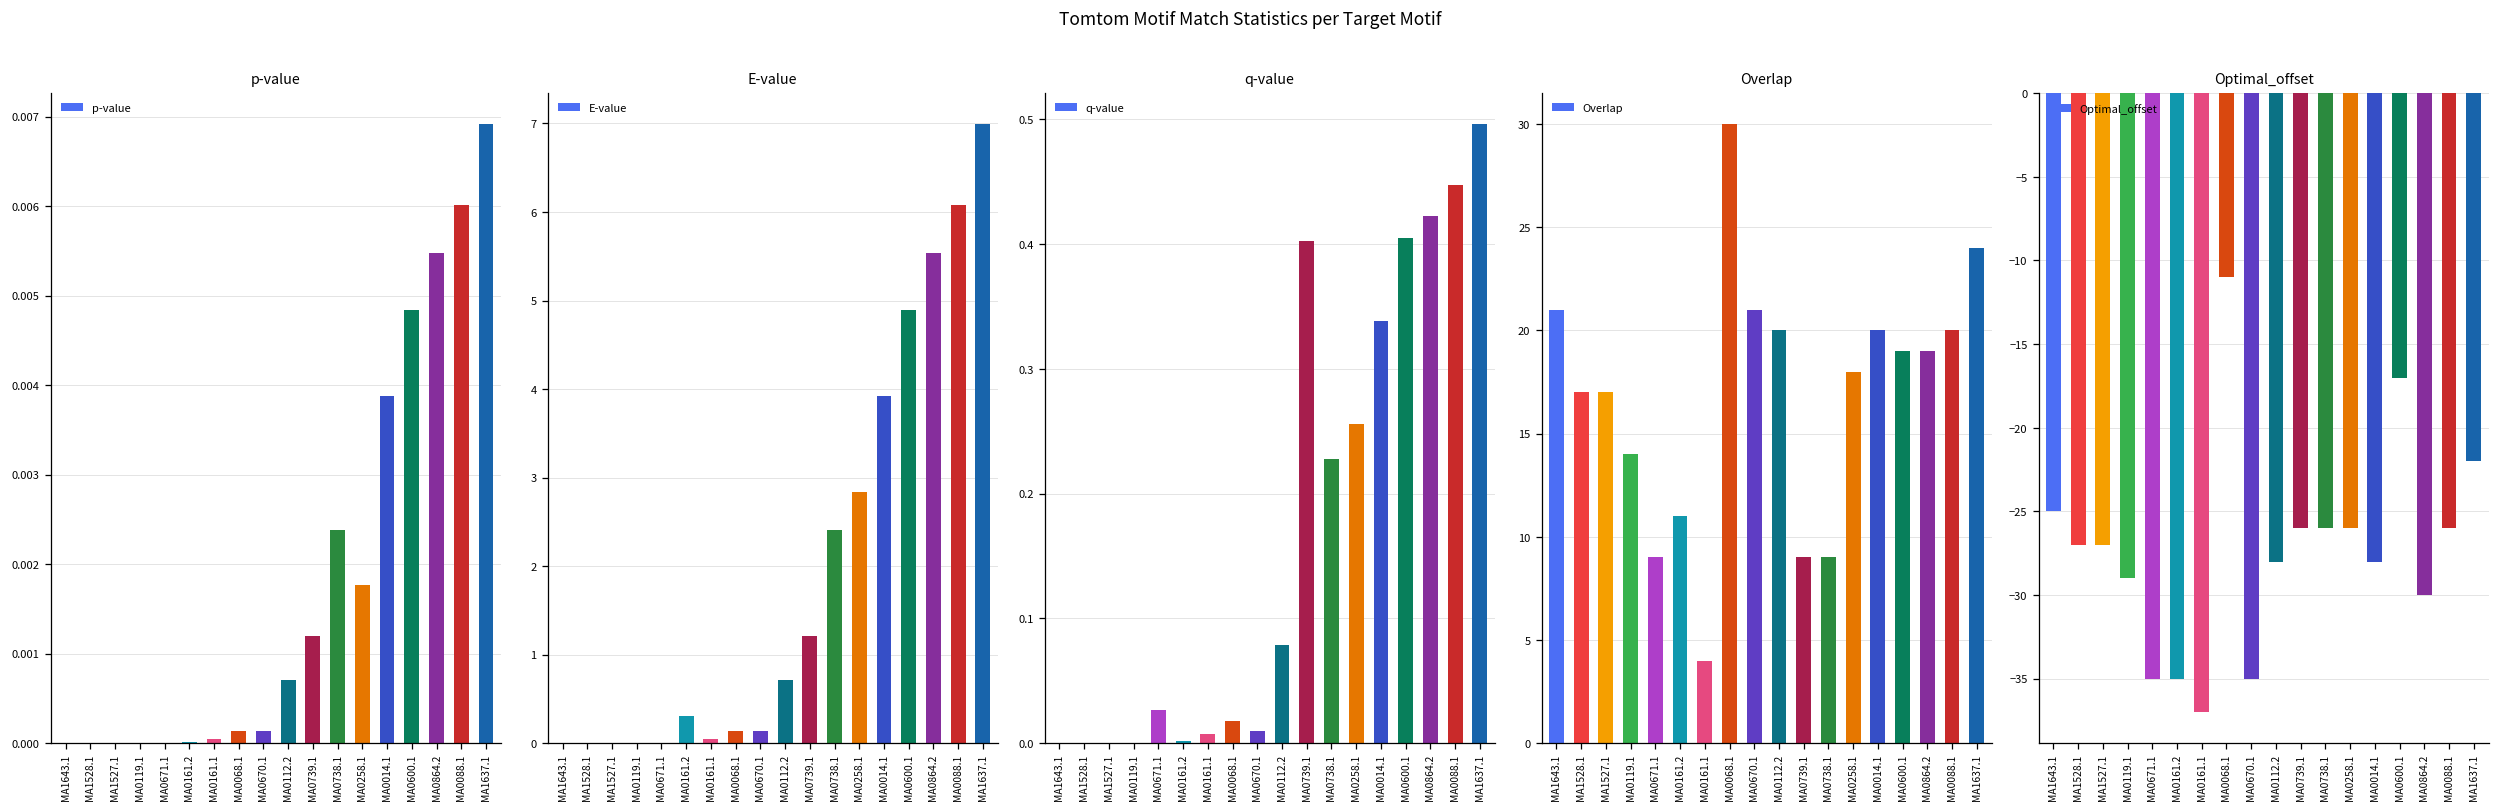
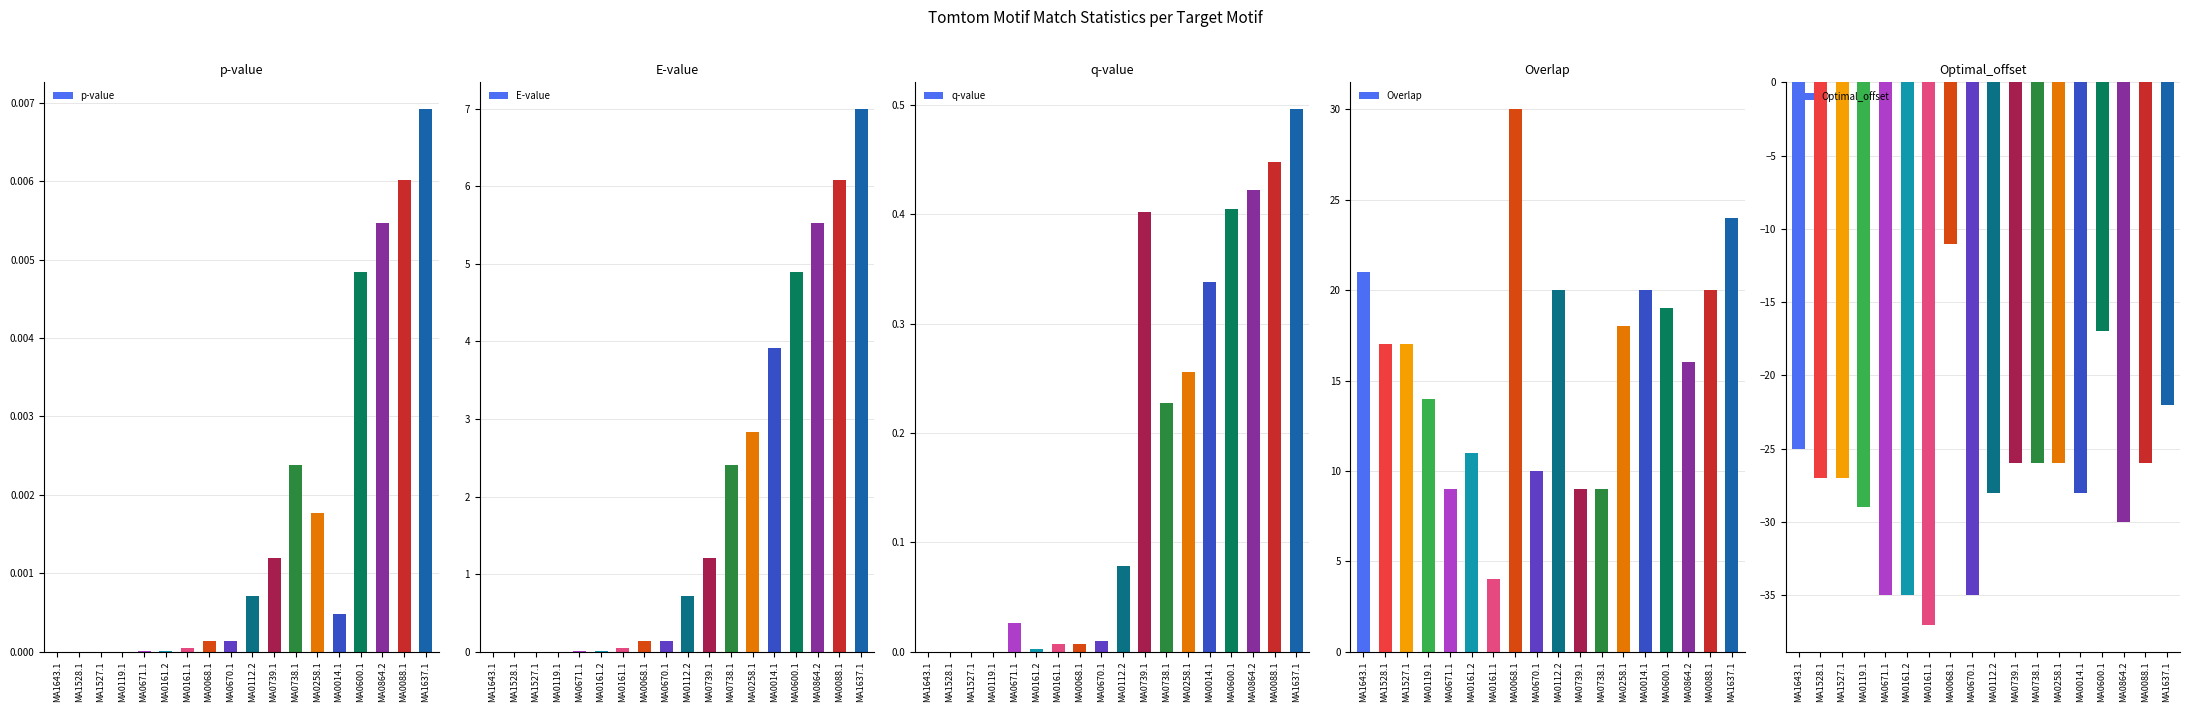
p-value, MA0014.1: 0.0039 -> 0.0005
E-value, MA0161.2: 0.3 -> 0.0
q-value, MA0068.1: 0.018 -> 0.007
Overlap, MA0670.1: 21 -> 10
Overlap, MA0864.2: 19 -> 16
